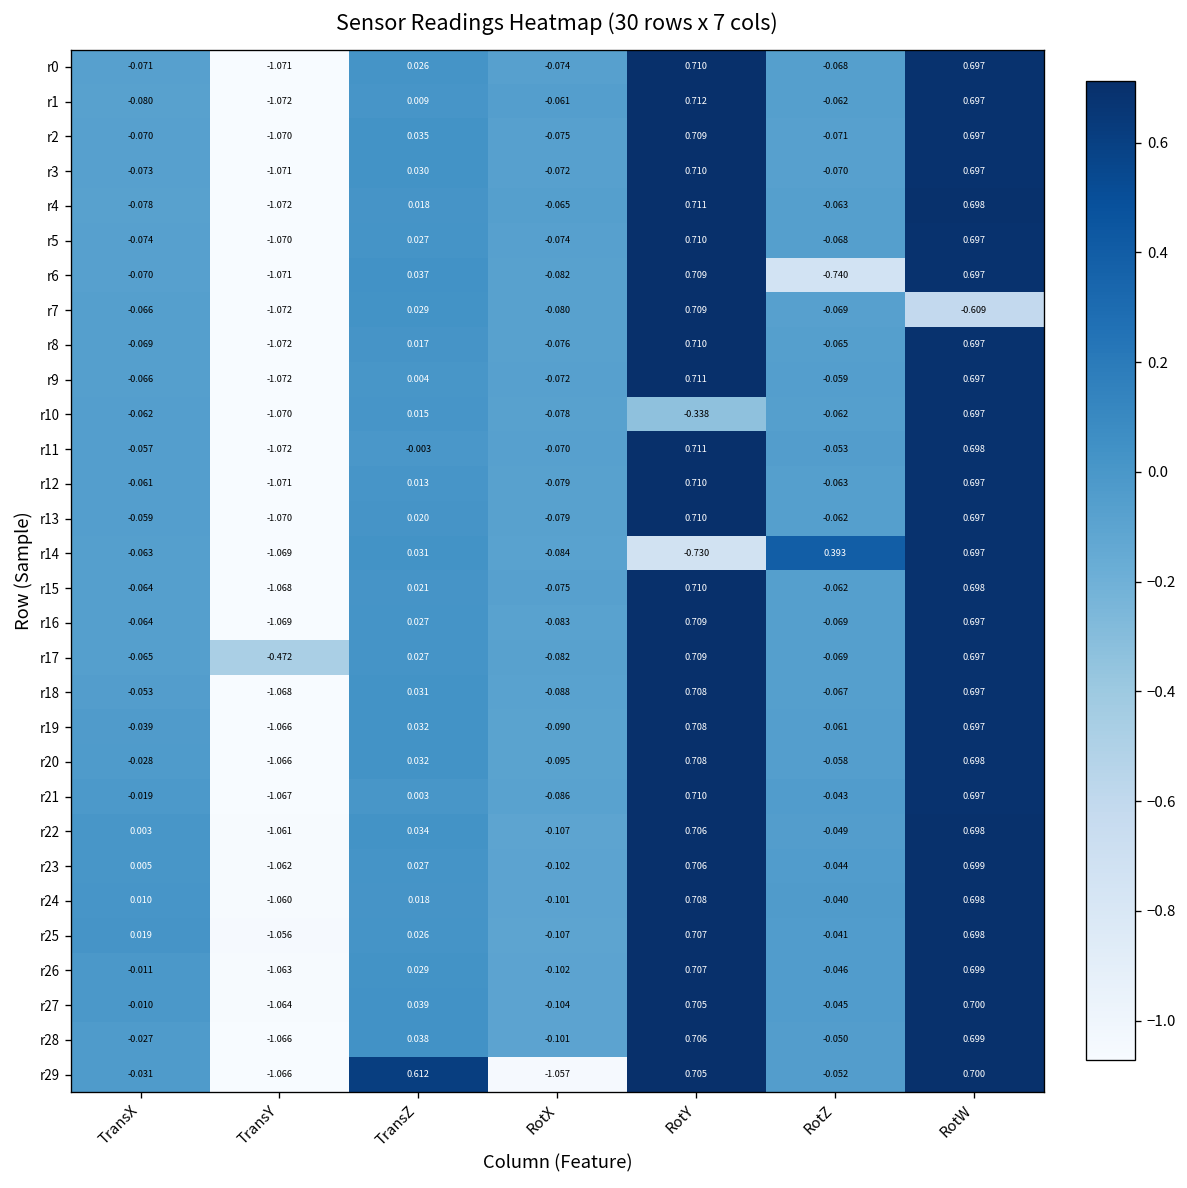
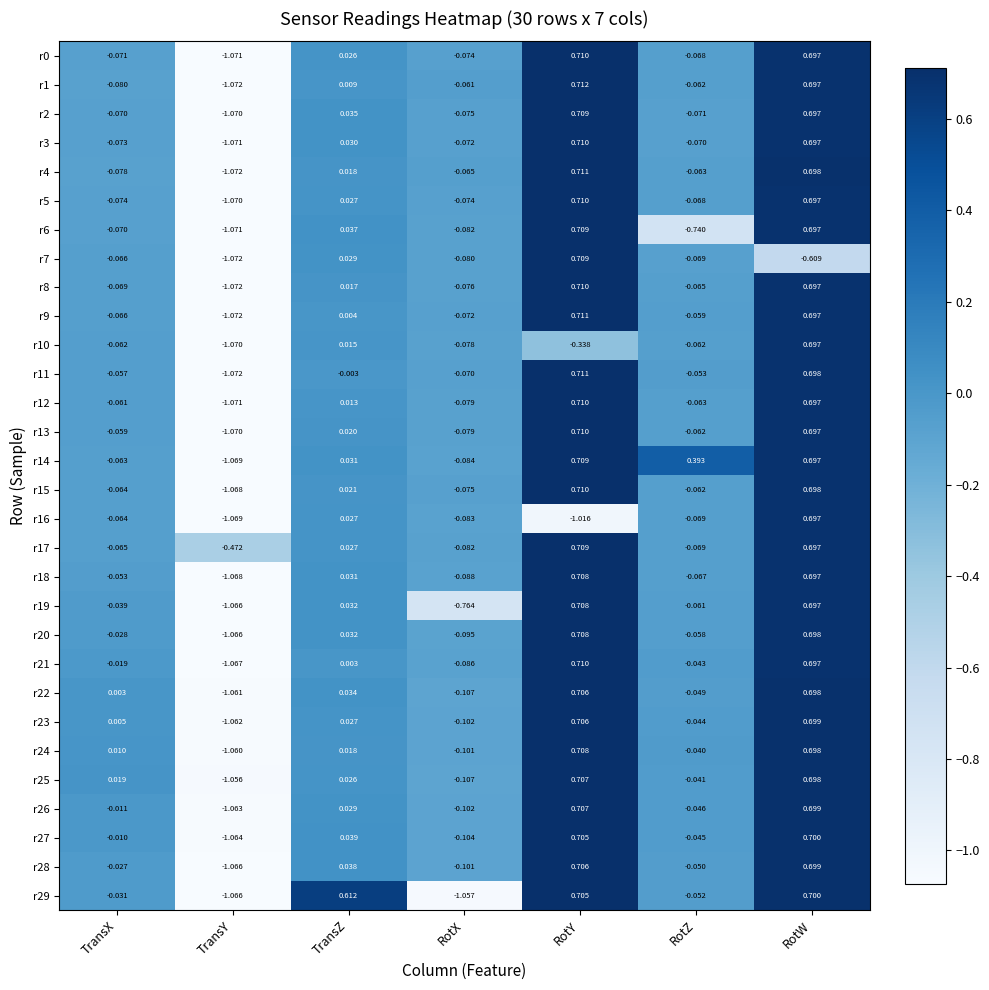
r14, RotY: -0.730 -> 0.709
r16, RotY: 0.709 -> -1.016
r19, RotX: -0.090 -> -0.764
